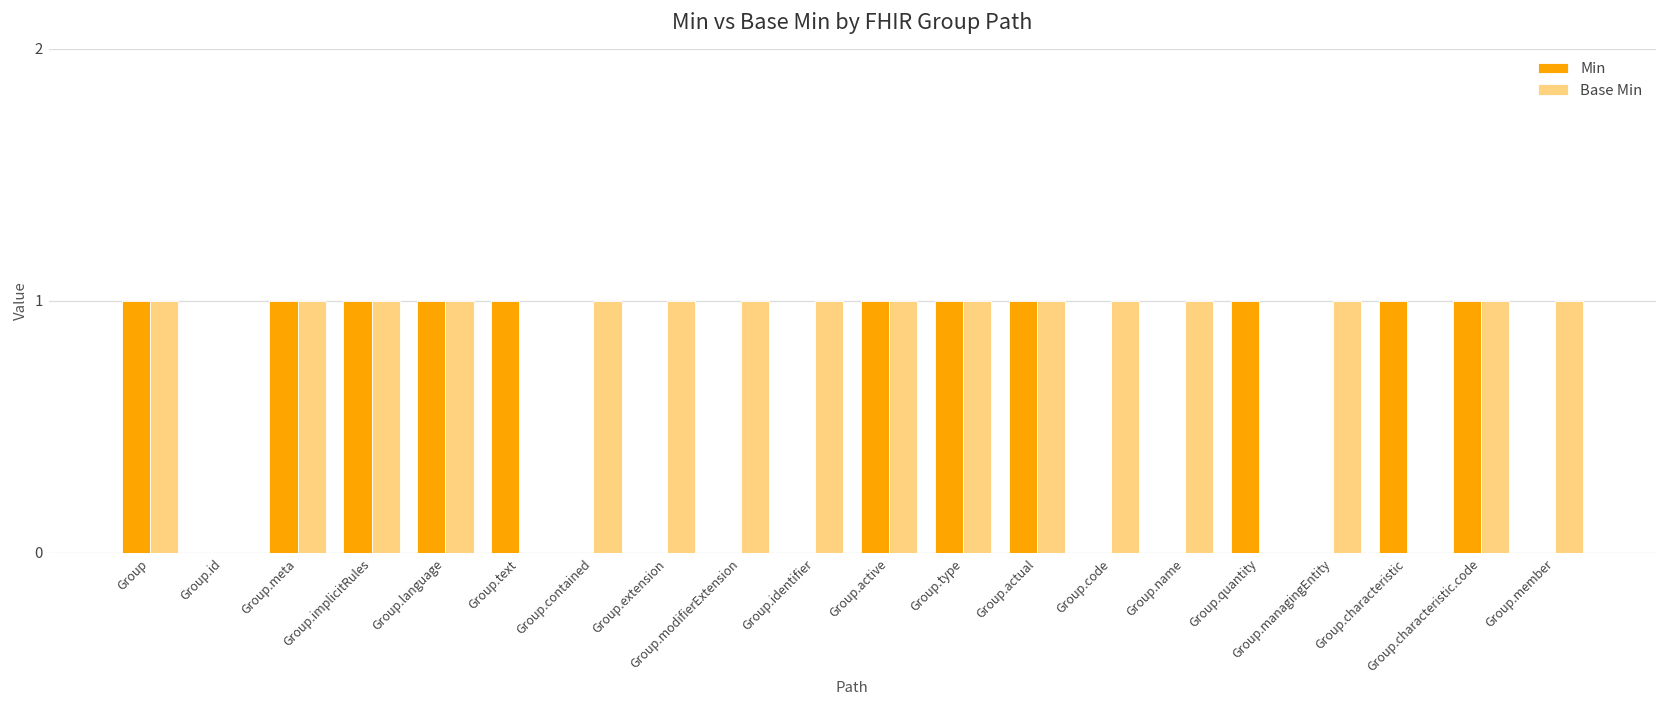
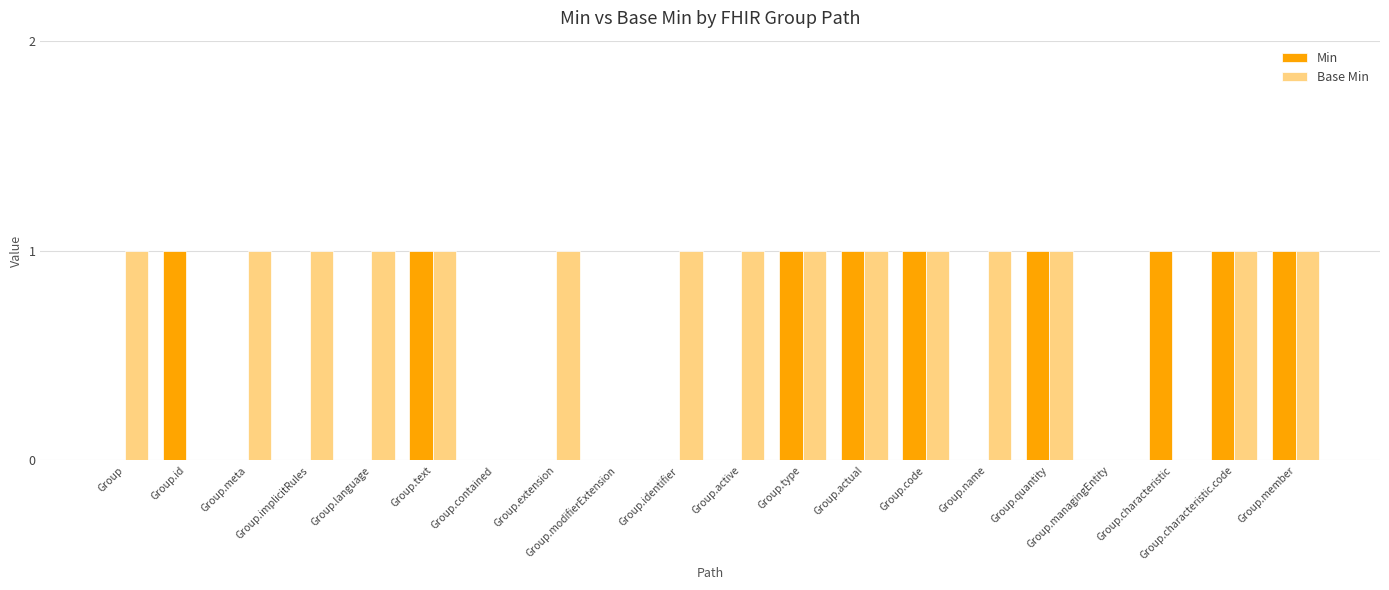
Min, Group: 1 -> 0
Min, Group.id: 0 -> 1
Min, Group.meta: 1 -> 0
Min, Group.implicitRules: 1 -> 0
Min, Group.language: 1 -> 0
Base Min, Group.text: 0 -> 1
Base Min, Group.contained: 1 -> 0
Base Min, Group.modifierExtension: 1 -> 0
Min, Group.active: 1 -> 0
Min, Group.code: 0 -> 1
Base Min, Group.quantity: 0 -> 1
Base Min, Group.managingEntity: 1 -> 0
Min, Group.member: 0 -> 1
